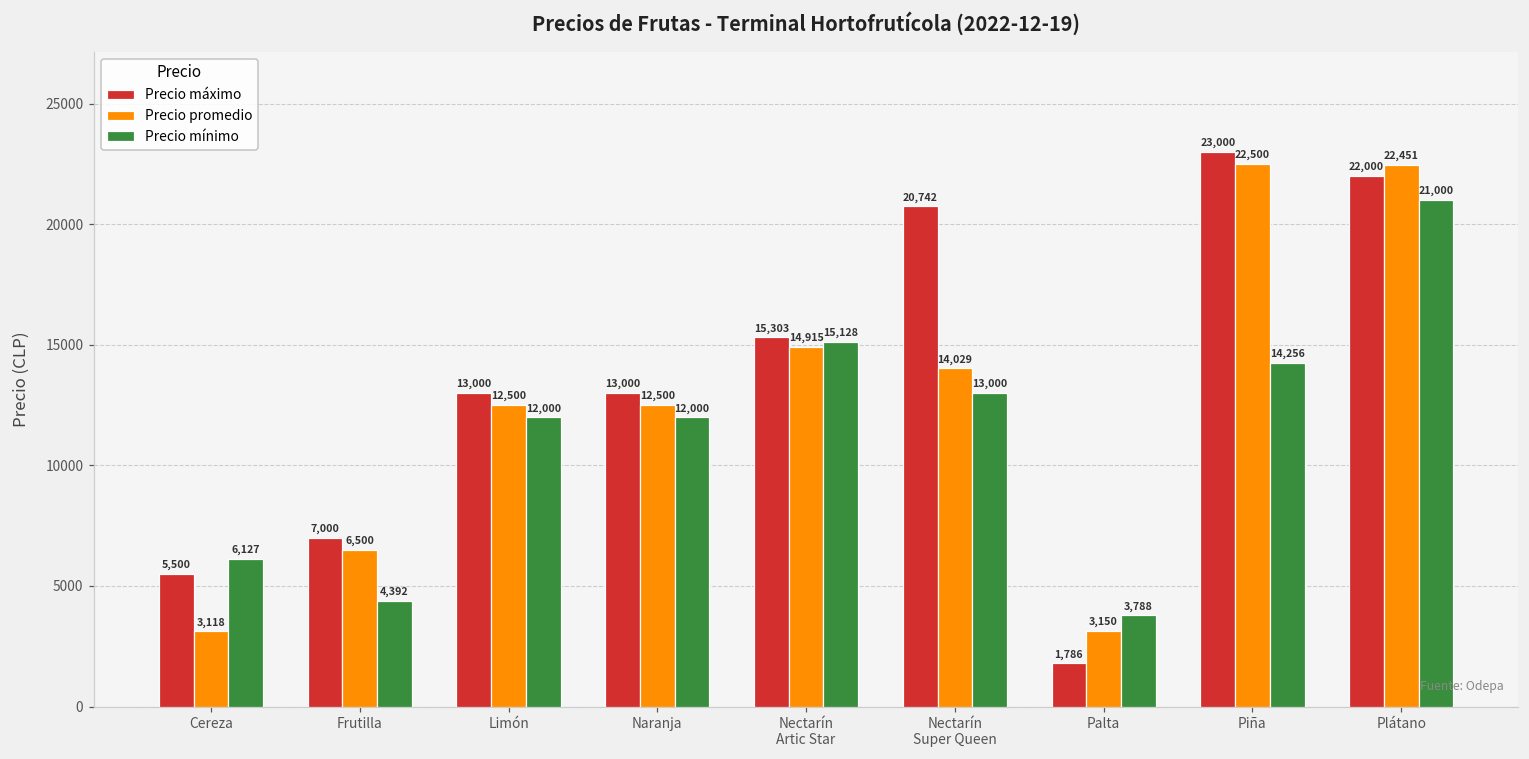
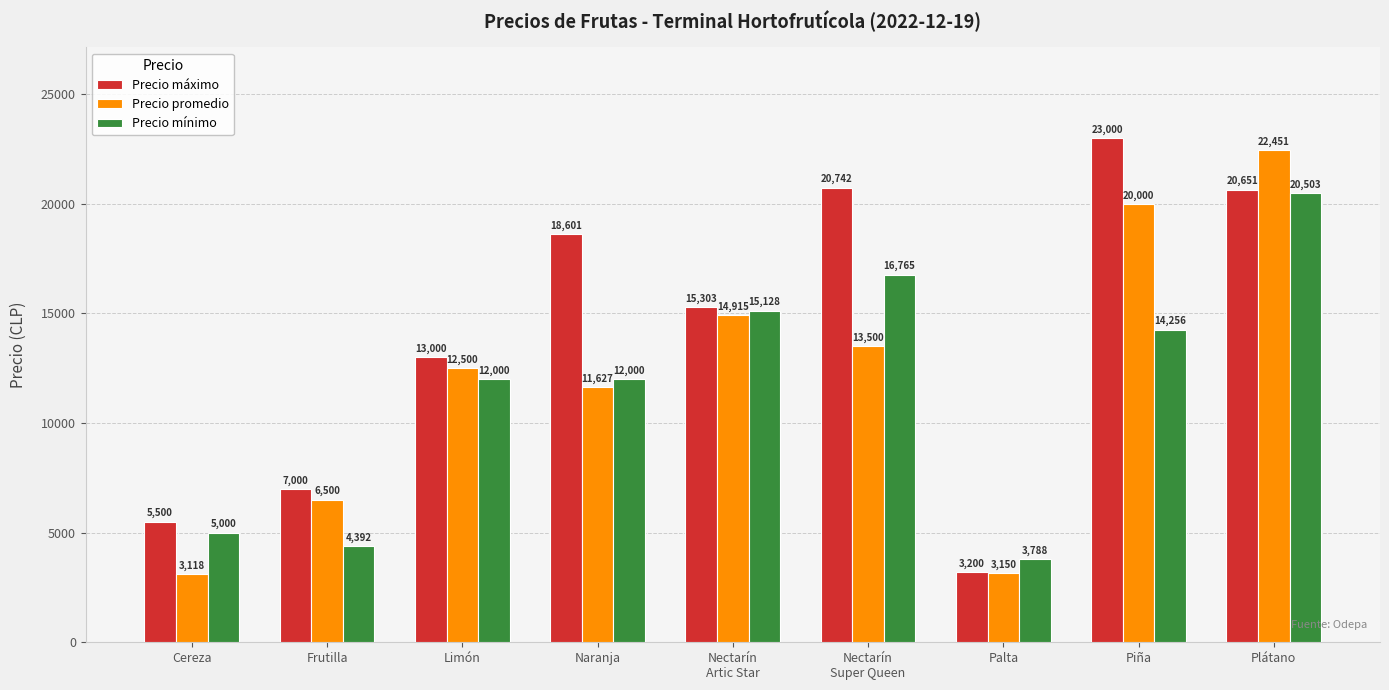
Precio mínimo, Cereza: 6,127 -> 5,000
Precio máximo, Naranja: 13,000 -> 18,601
Precio promedio, Naranja: 12,500 -> 11,627
Precio promedio, Nectarín Super Queen: 14,029 -> 13,500
Precio mínimo, Nectarín Super Queen: 13,000 -> 16,765
Precio máximo, Palta: 1,786 -> 3,200
Precio promedio, Piña: 22,500 -> 20,000
Precio máximo, Plátano: 22,000 -> 20,651
Precio mínimo, Plátano: 21,000 -> 20,503
